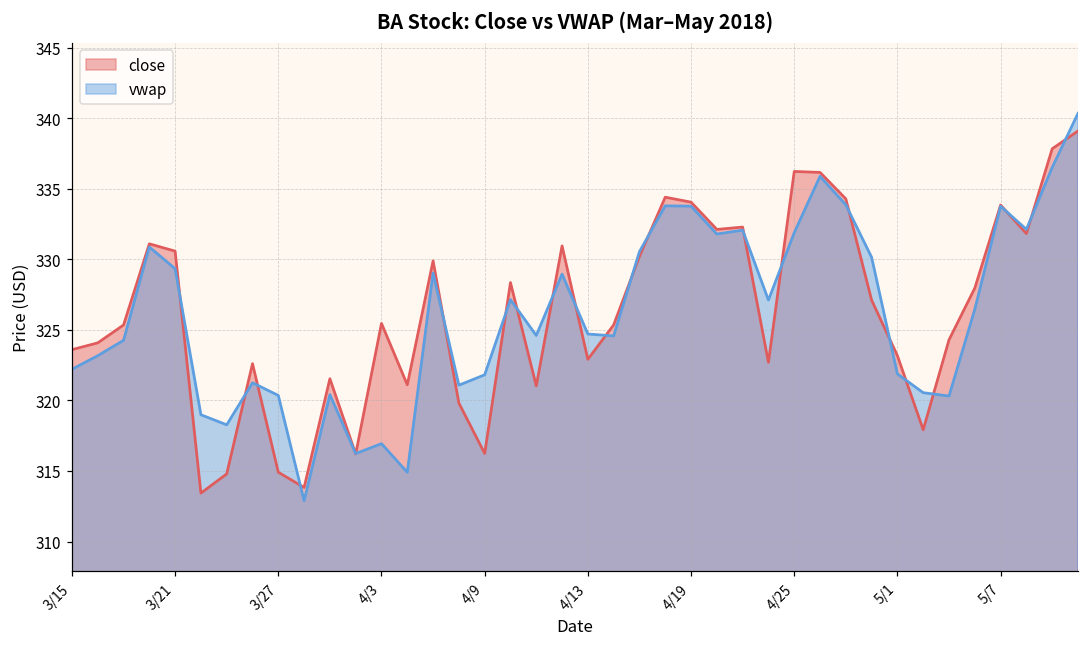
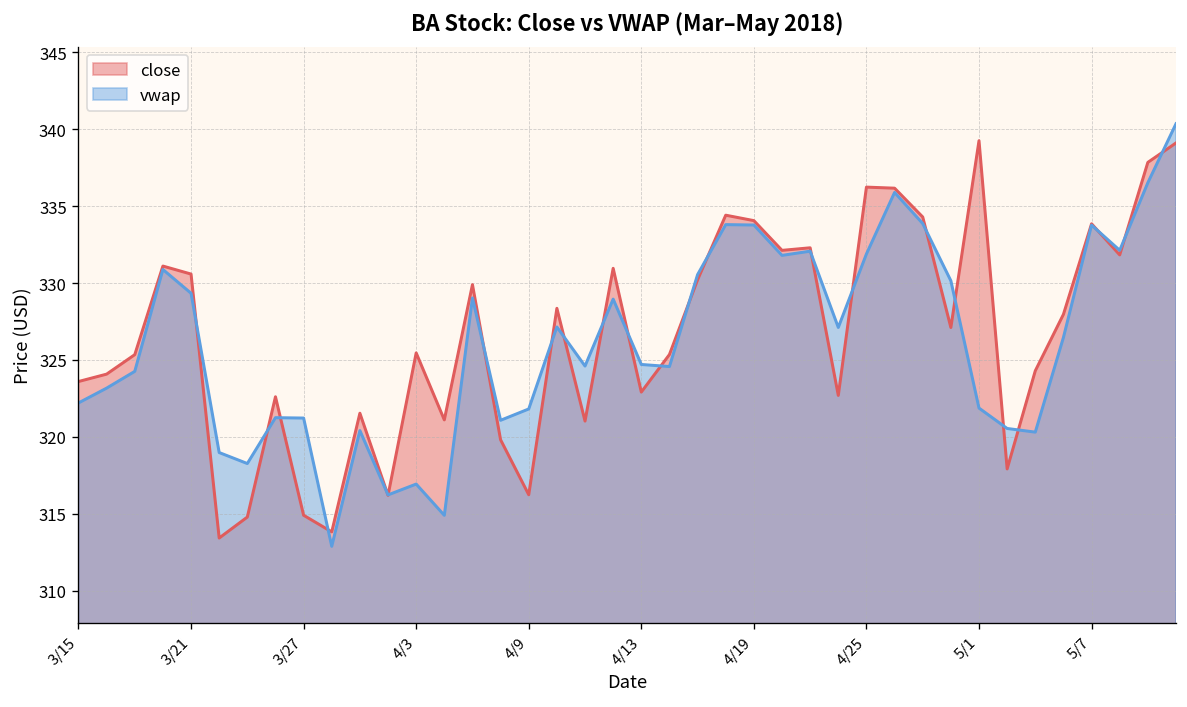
vwap, 3/27: 320.4 -> 321.2
close, 5/1: 323.2 -> 339.2
